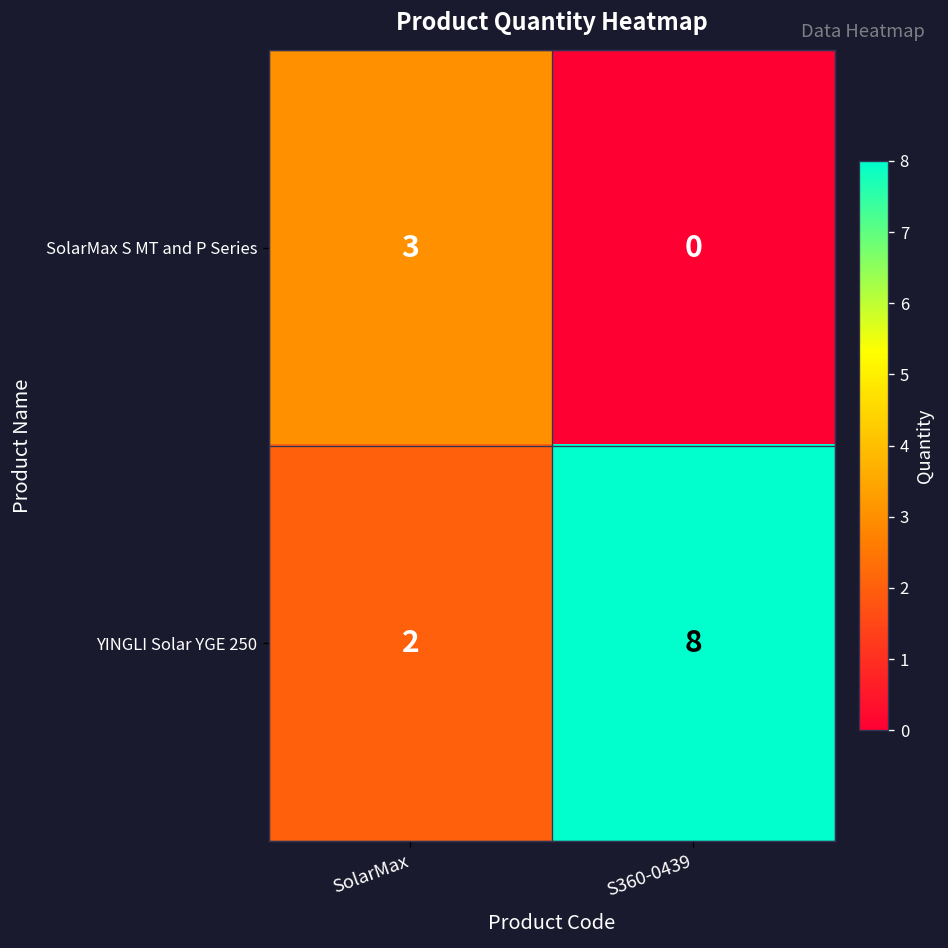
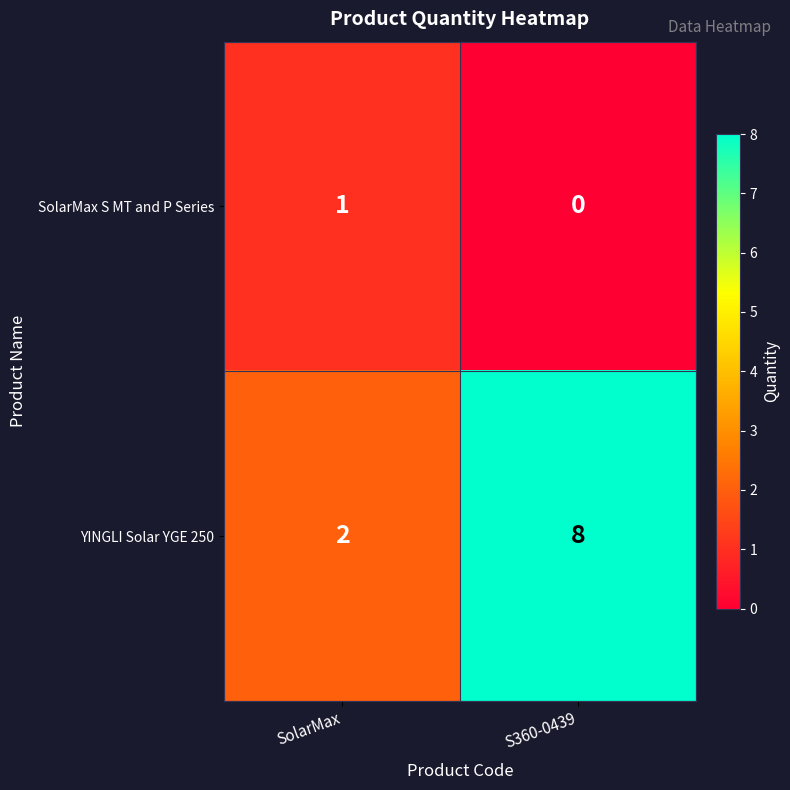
SolarMax S MT and P Series, SolarMax: 3 -> 1
